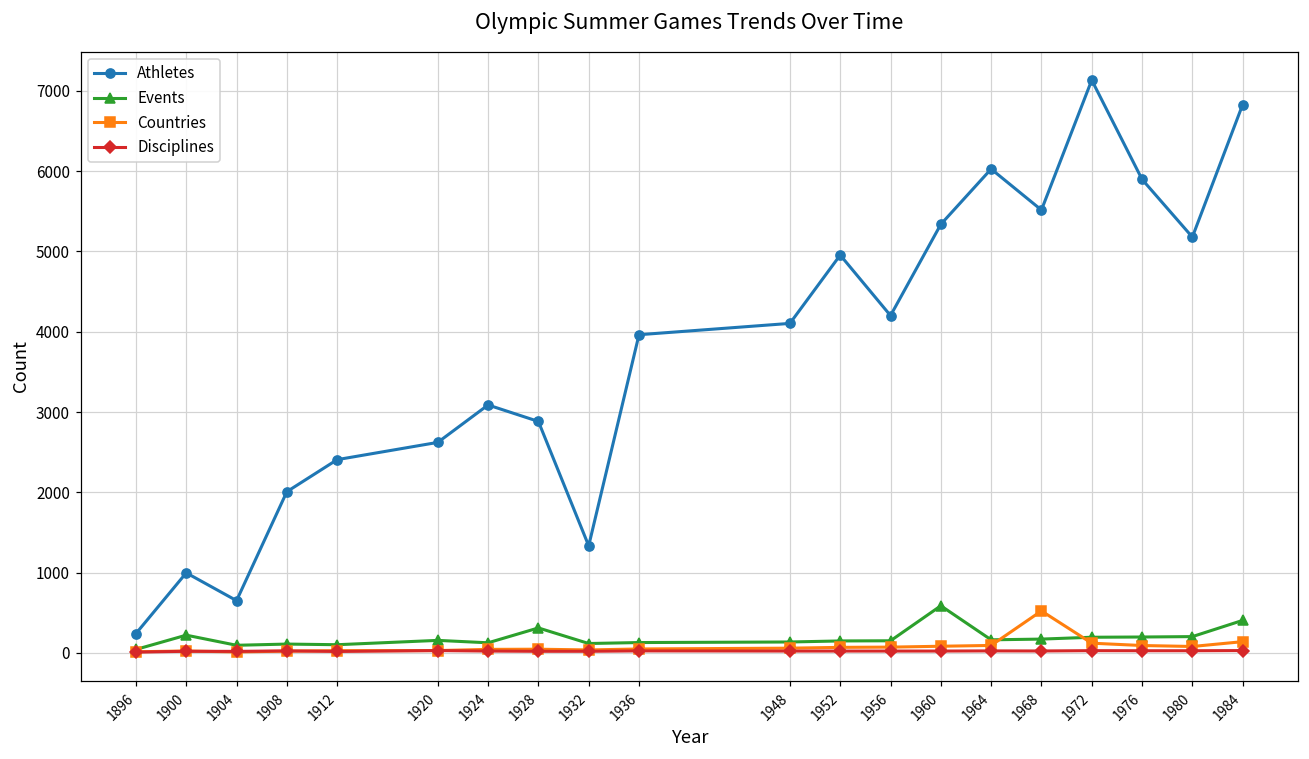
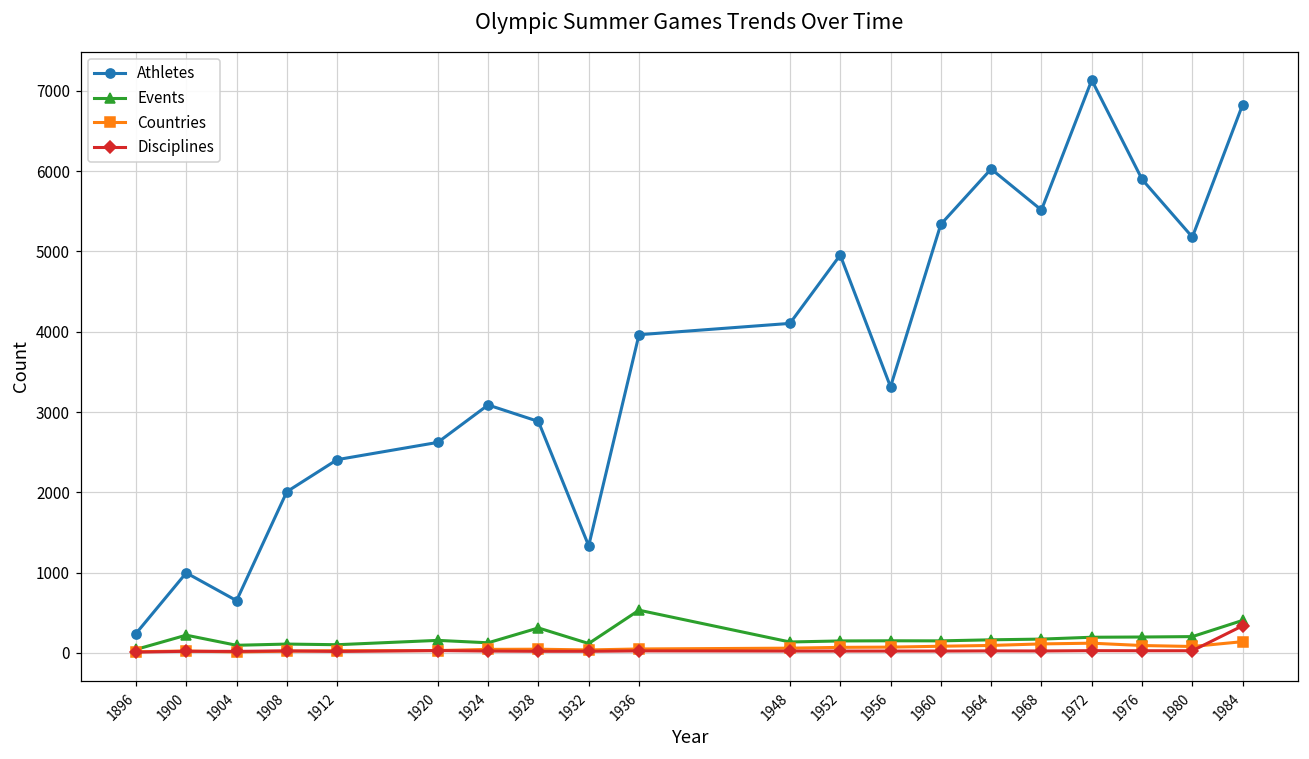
Events, 1936: 100 -> 500
Athletes, 1956: 4200 -> 3300
Events, 1960: 600 -> 200
Countries, 1968: 500 -> 100
Disciplines, 1984: 0 -> 300
